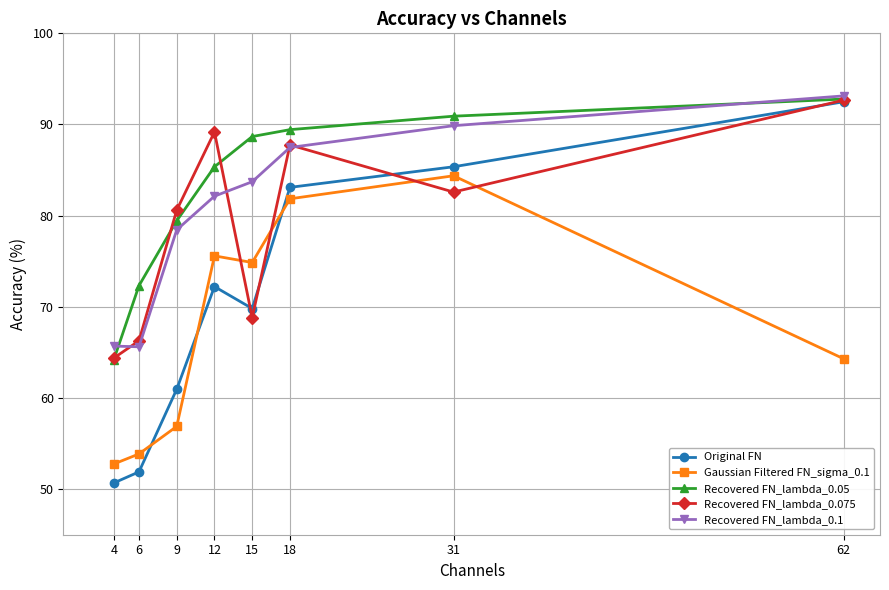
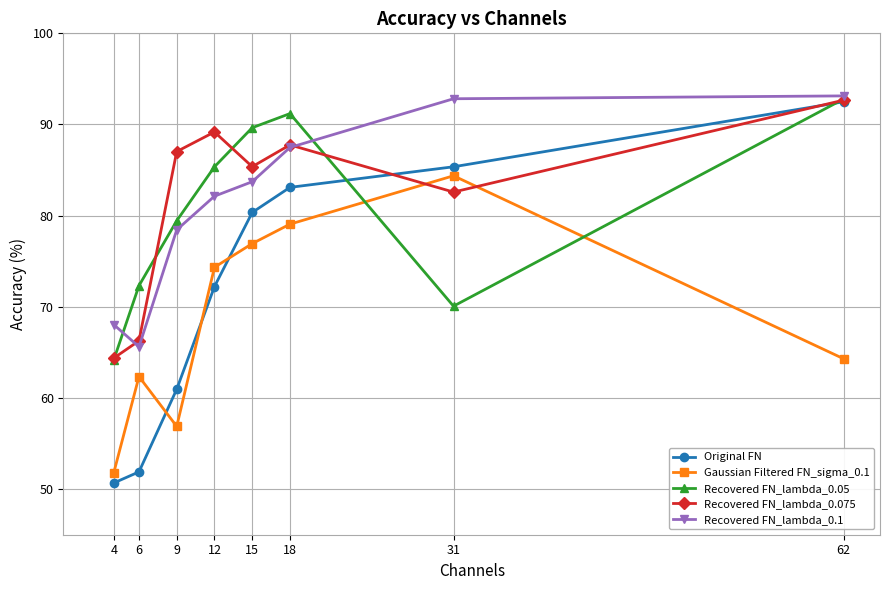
Gaussian Filtered FN_sigma_0.1, 4: 53 -> 52
Recovered FN_lambda_0.1, 4: 66 -> 68
Gaussian Filtered FN_sigma_0.1, 6: 54 -> 62
Recovered FN_lambda_0.075, 9: 81 -> 87
Gaussian Filtered FN_sigma_0.1, 12: 76 -> 74
Original FN, 15: 70 -> 80
Gaussian Filtered FN_sigma_0.1, 15: 75 -> 77
Recovered FN_lambda_0.05, 15: 89 -> 90
Recovered FN_lambda_0.075, 15: 69 -> 85
Gaussian Filtered FN_sigma_0.1, 18: 82 -> 79
Recovered FN_lambda_0.05, 18: 89 -> 91
Recovered FN_lambda_0.05, 31: 91 -> 70
Recovered FN_lambda_0.1, 31: 90 -> 93
